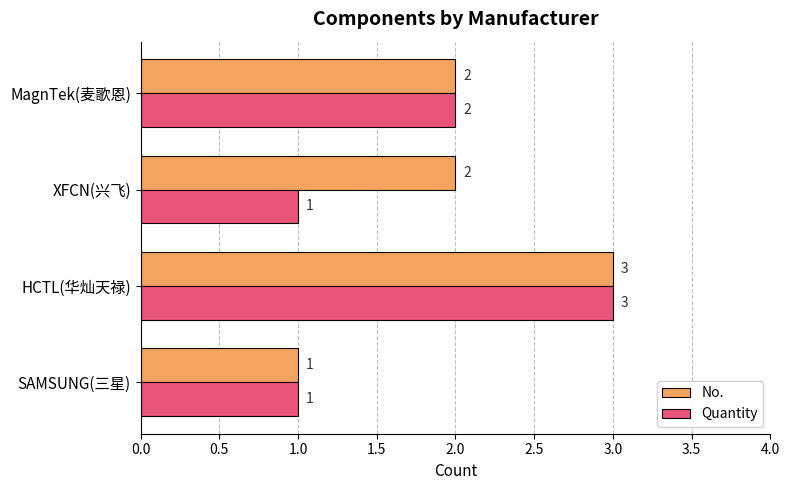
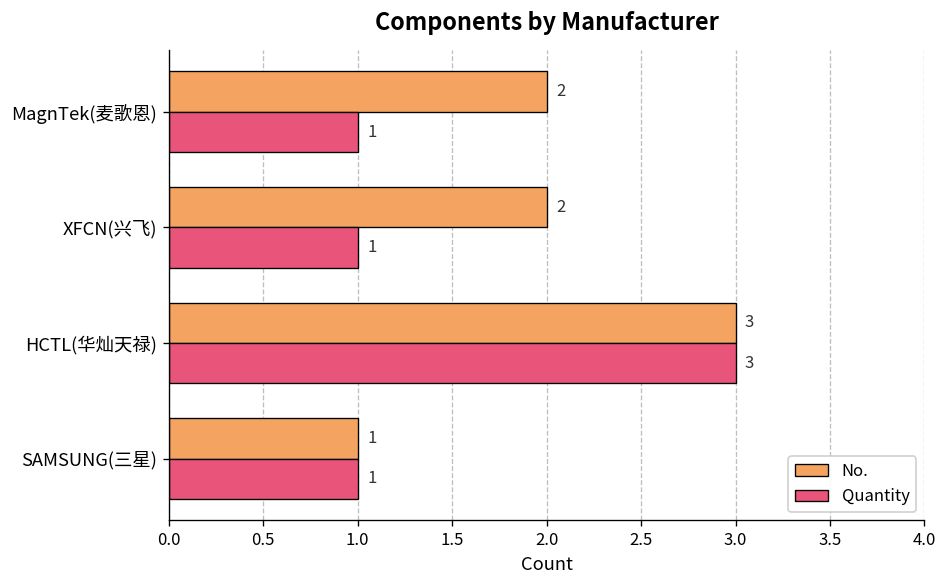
Quantity, MagnTek(麦歌恩): 2 -> 1
